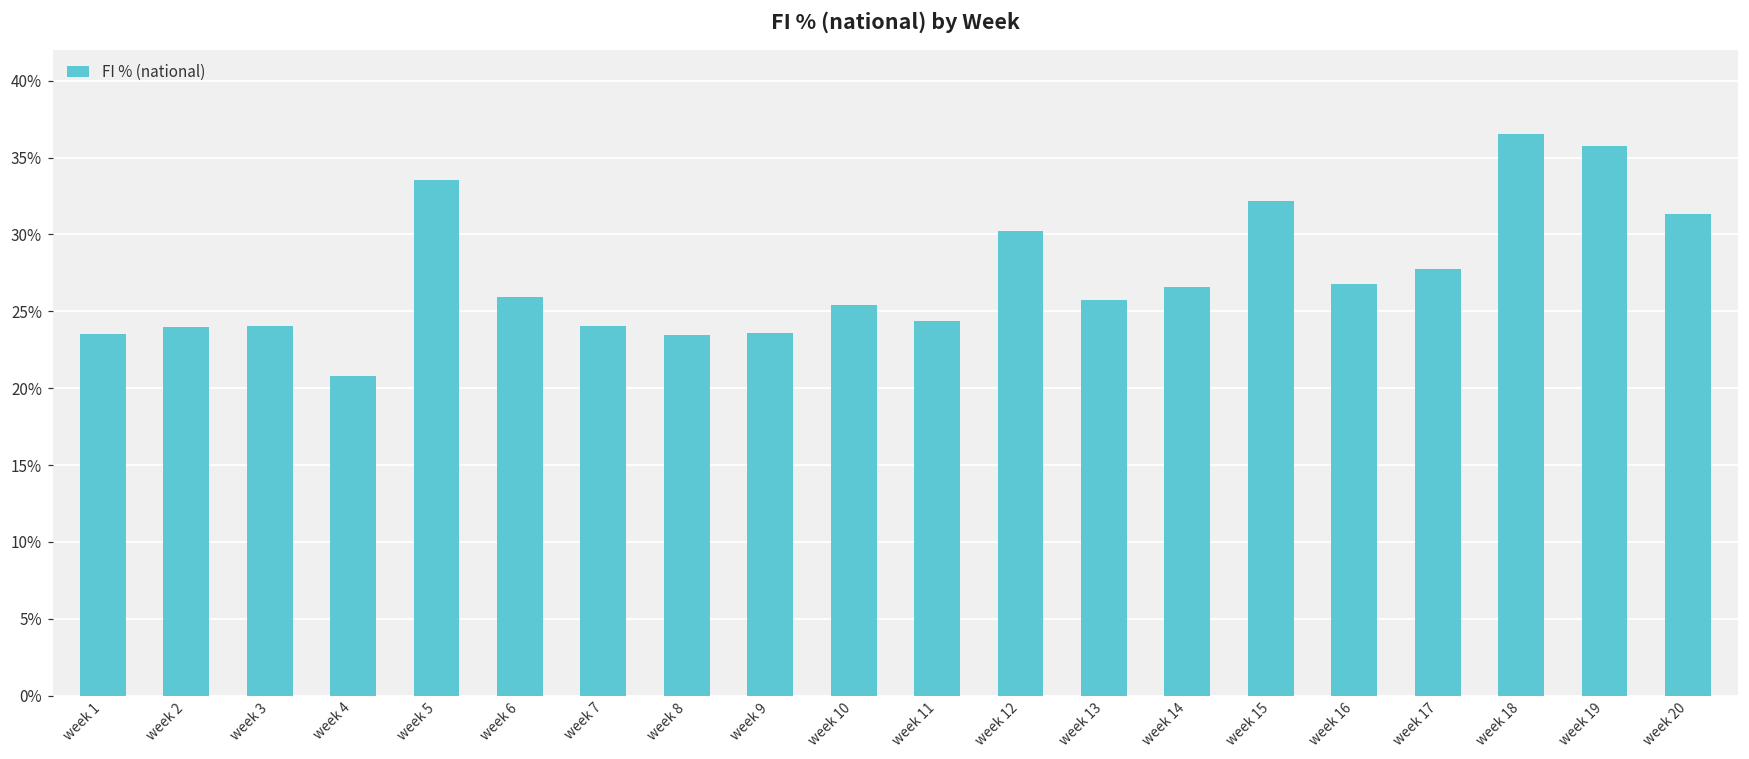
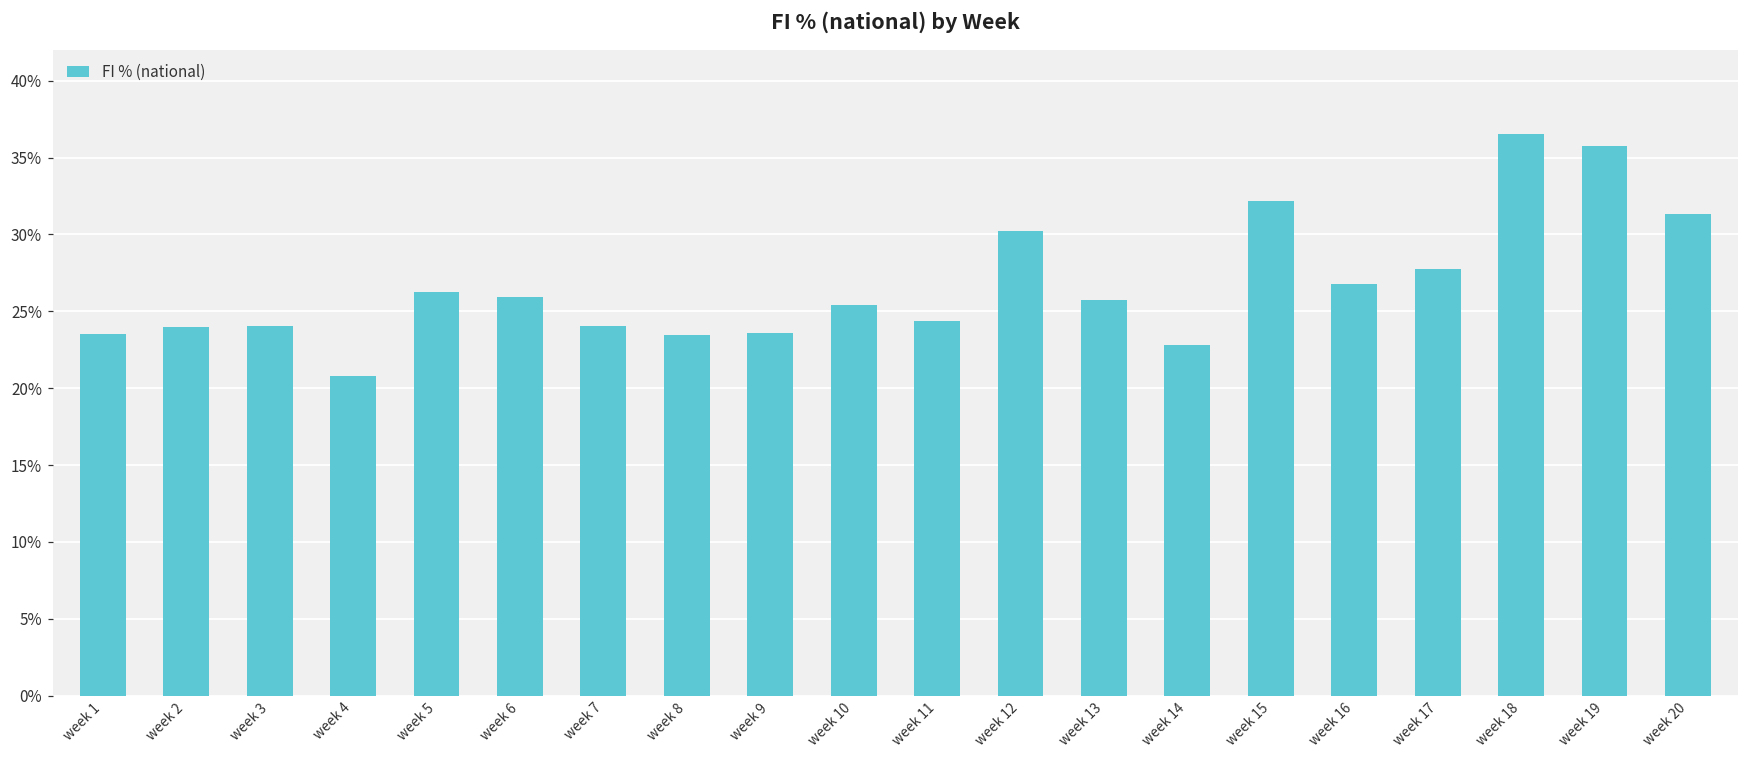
week 5: 33.5% -> 26.2%
week 14: 26.6% -> 22.8%
